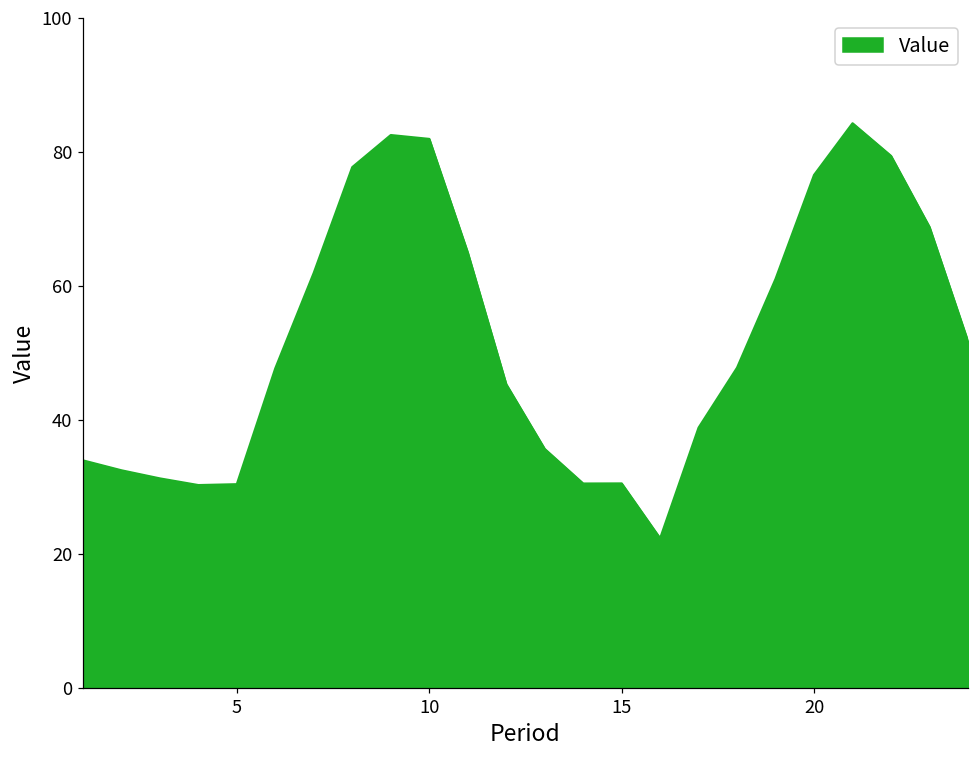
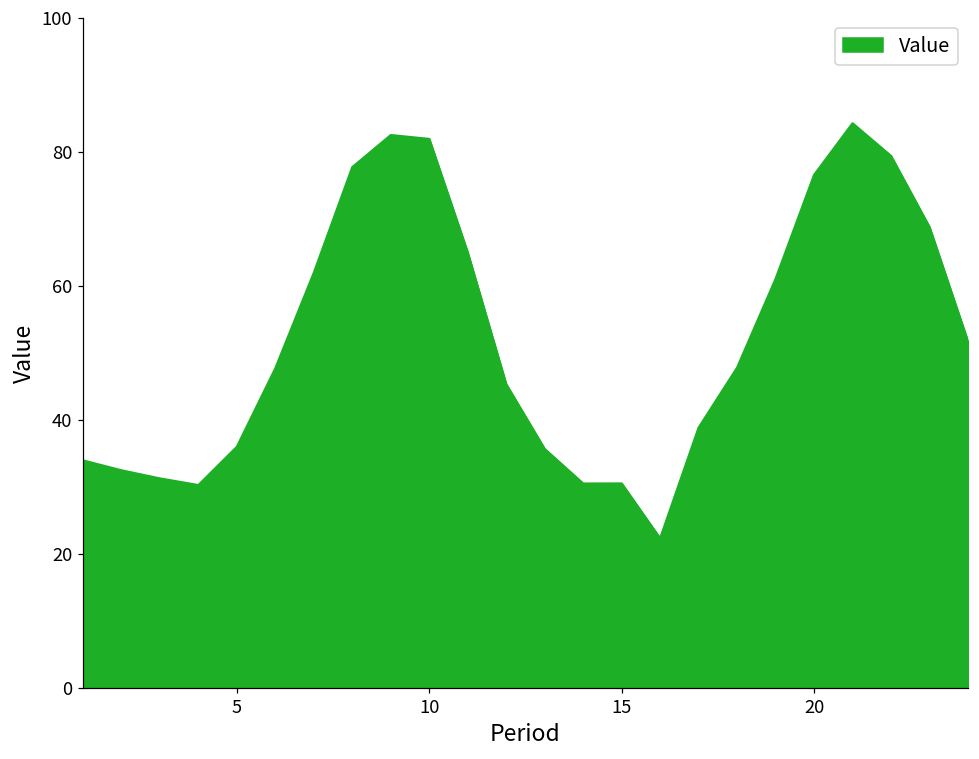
5: 30 -> 36
